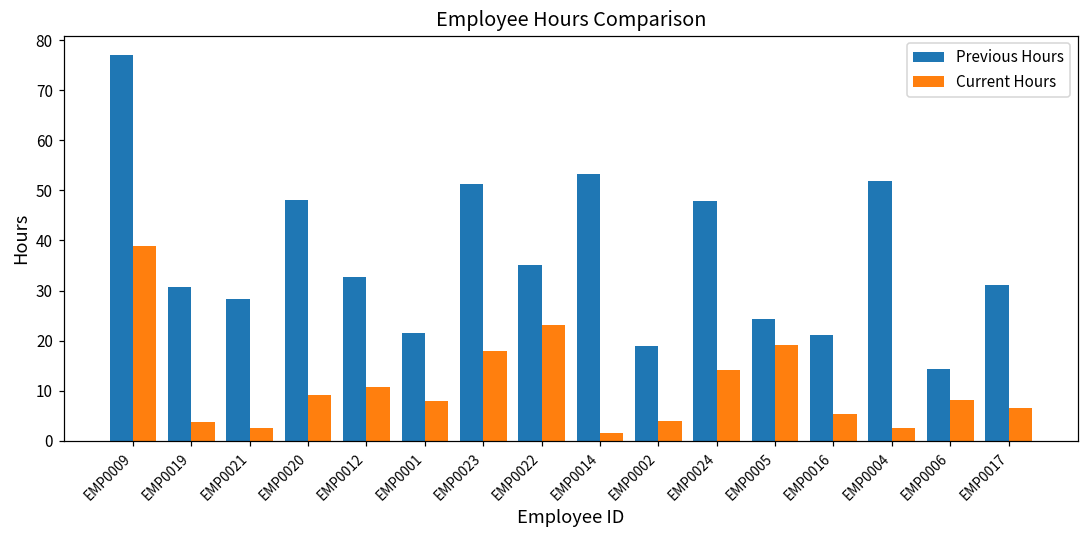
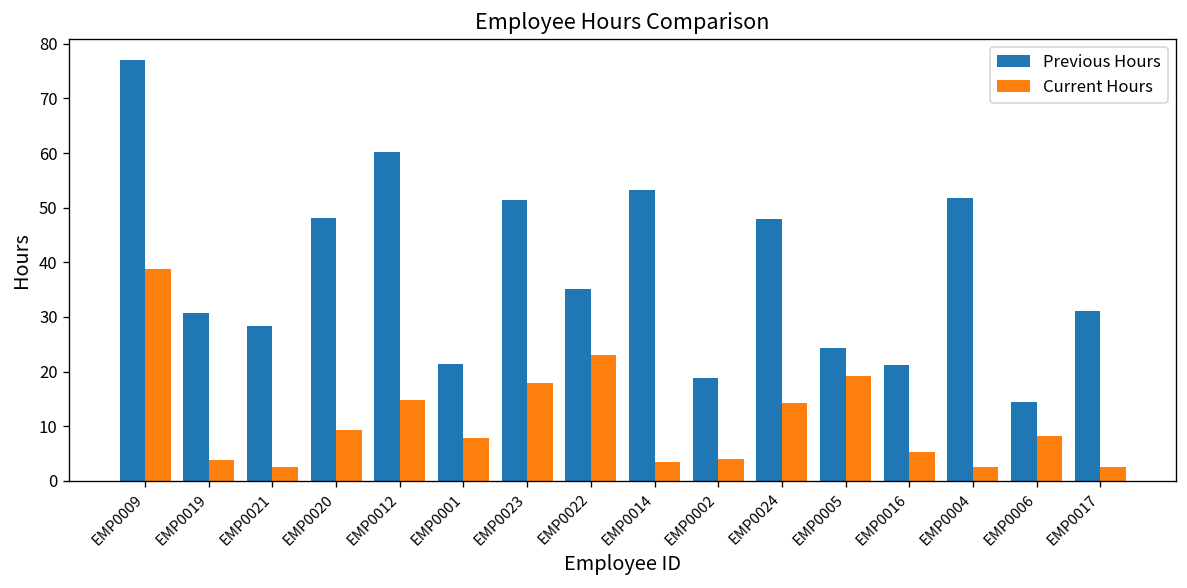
Previous Hours, EMP0012: 33 -> 60
Current Hours, EMP0012: 11 -> 15
Current Hours, EMP0014: 2 -> 3
Current Hours, EMP0017: 7 -> 3
